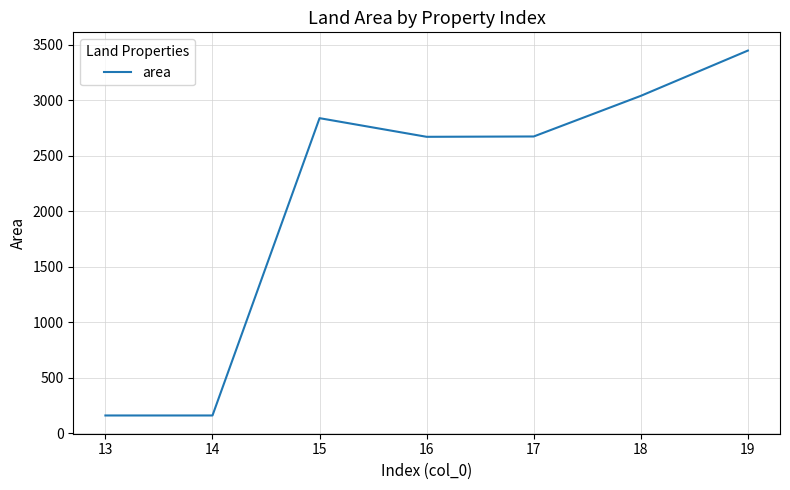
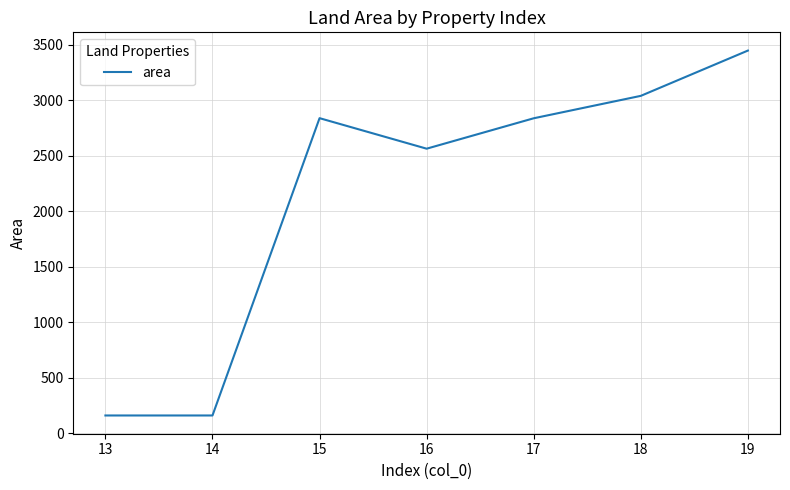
16: 2670 -> 2560
17: 2670 -> 2840
